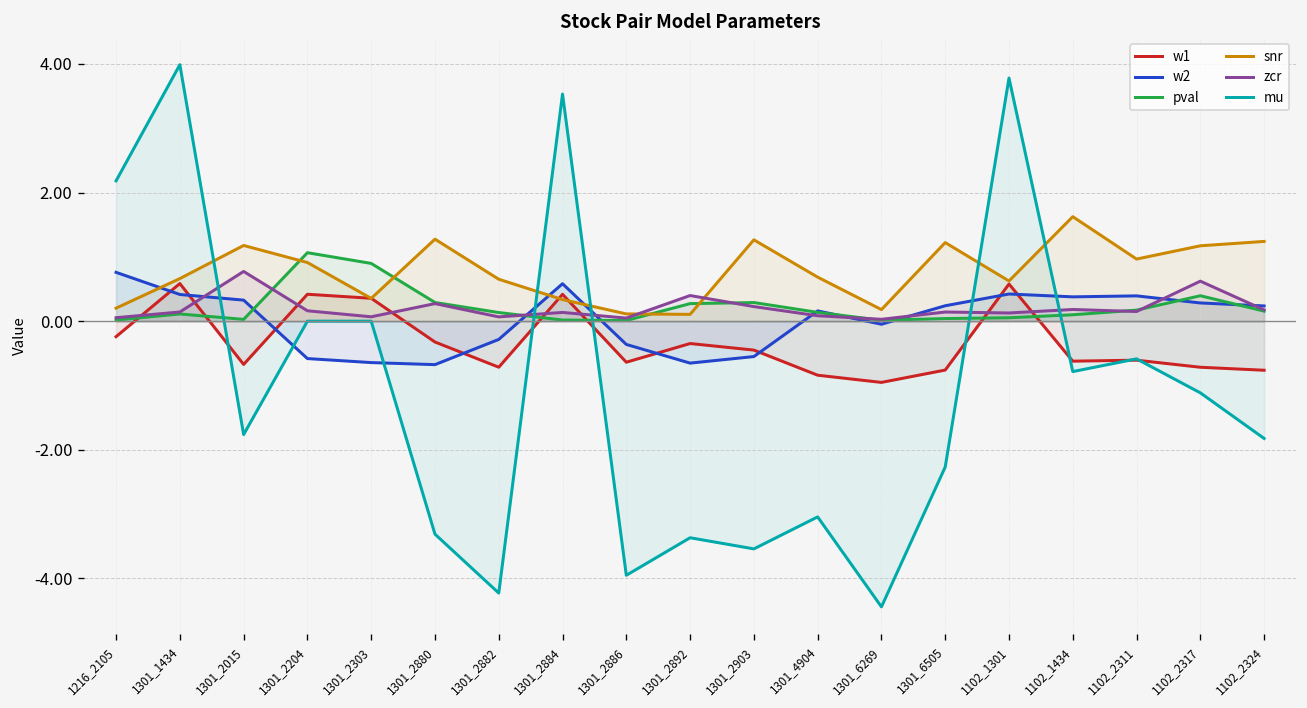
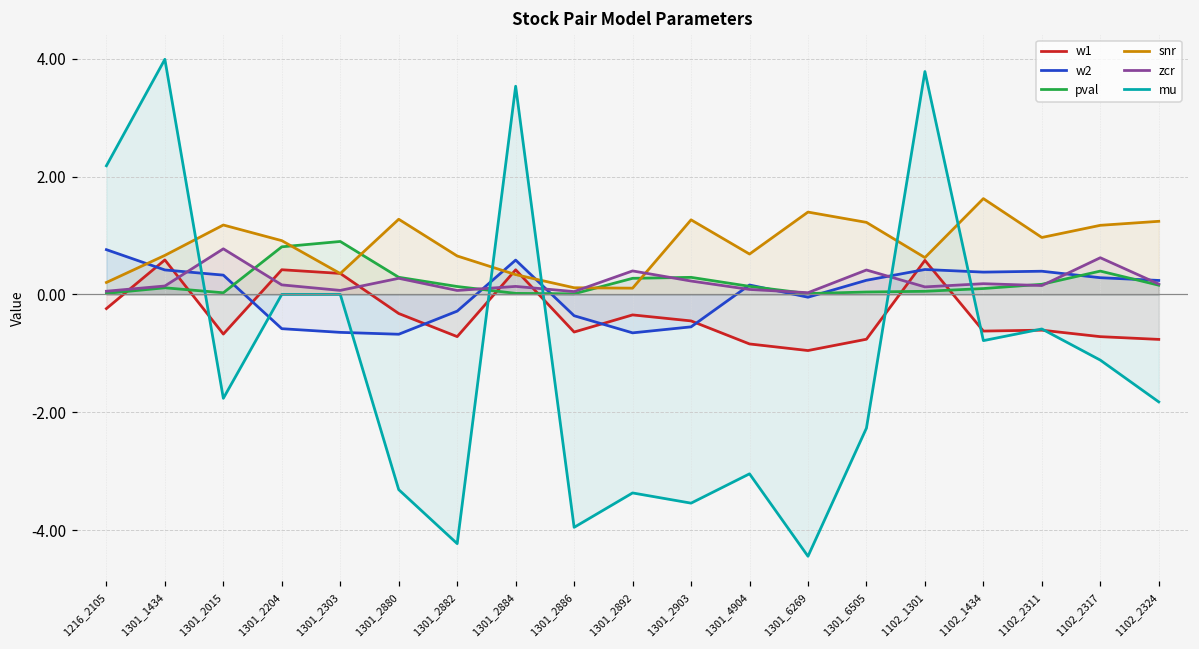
pval, 1301_2204: 1.1 -> 0.8
snr, 1301_6269: 0.2 -> 1.4
zcr, 1301_6505: 0.1 -> 0.4
